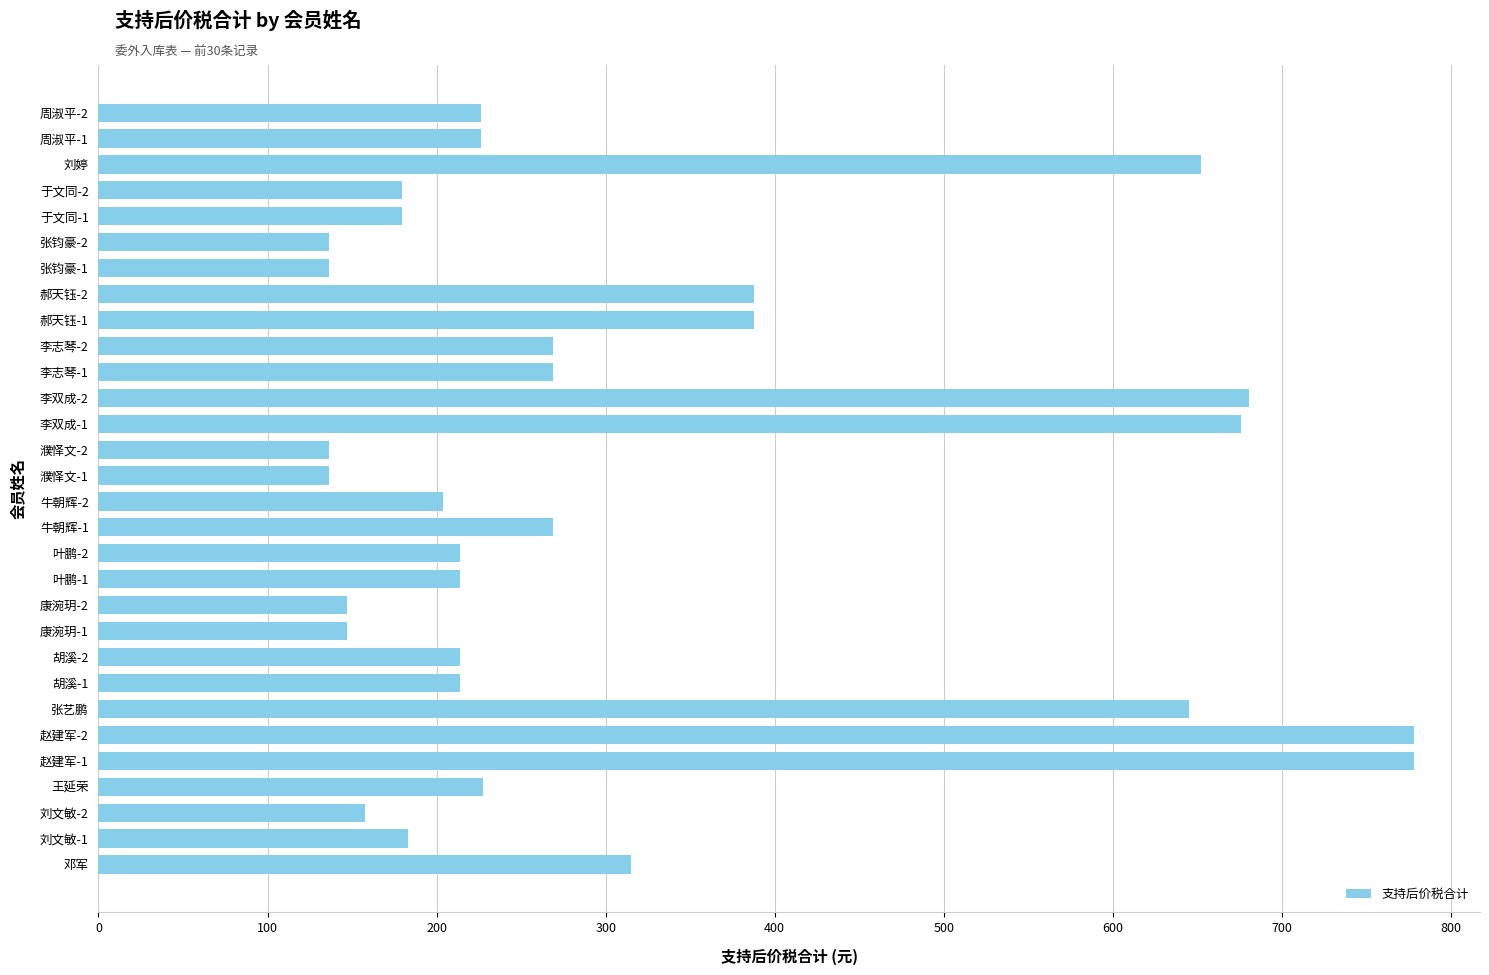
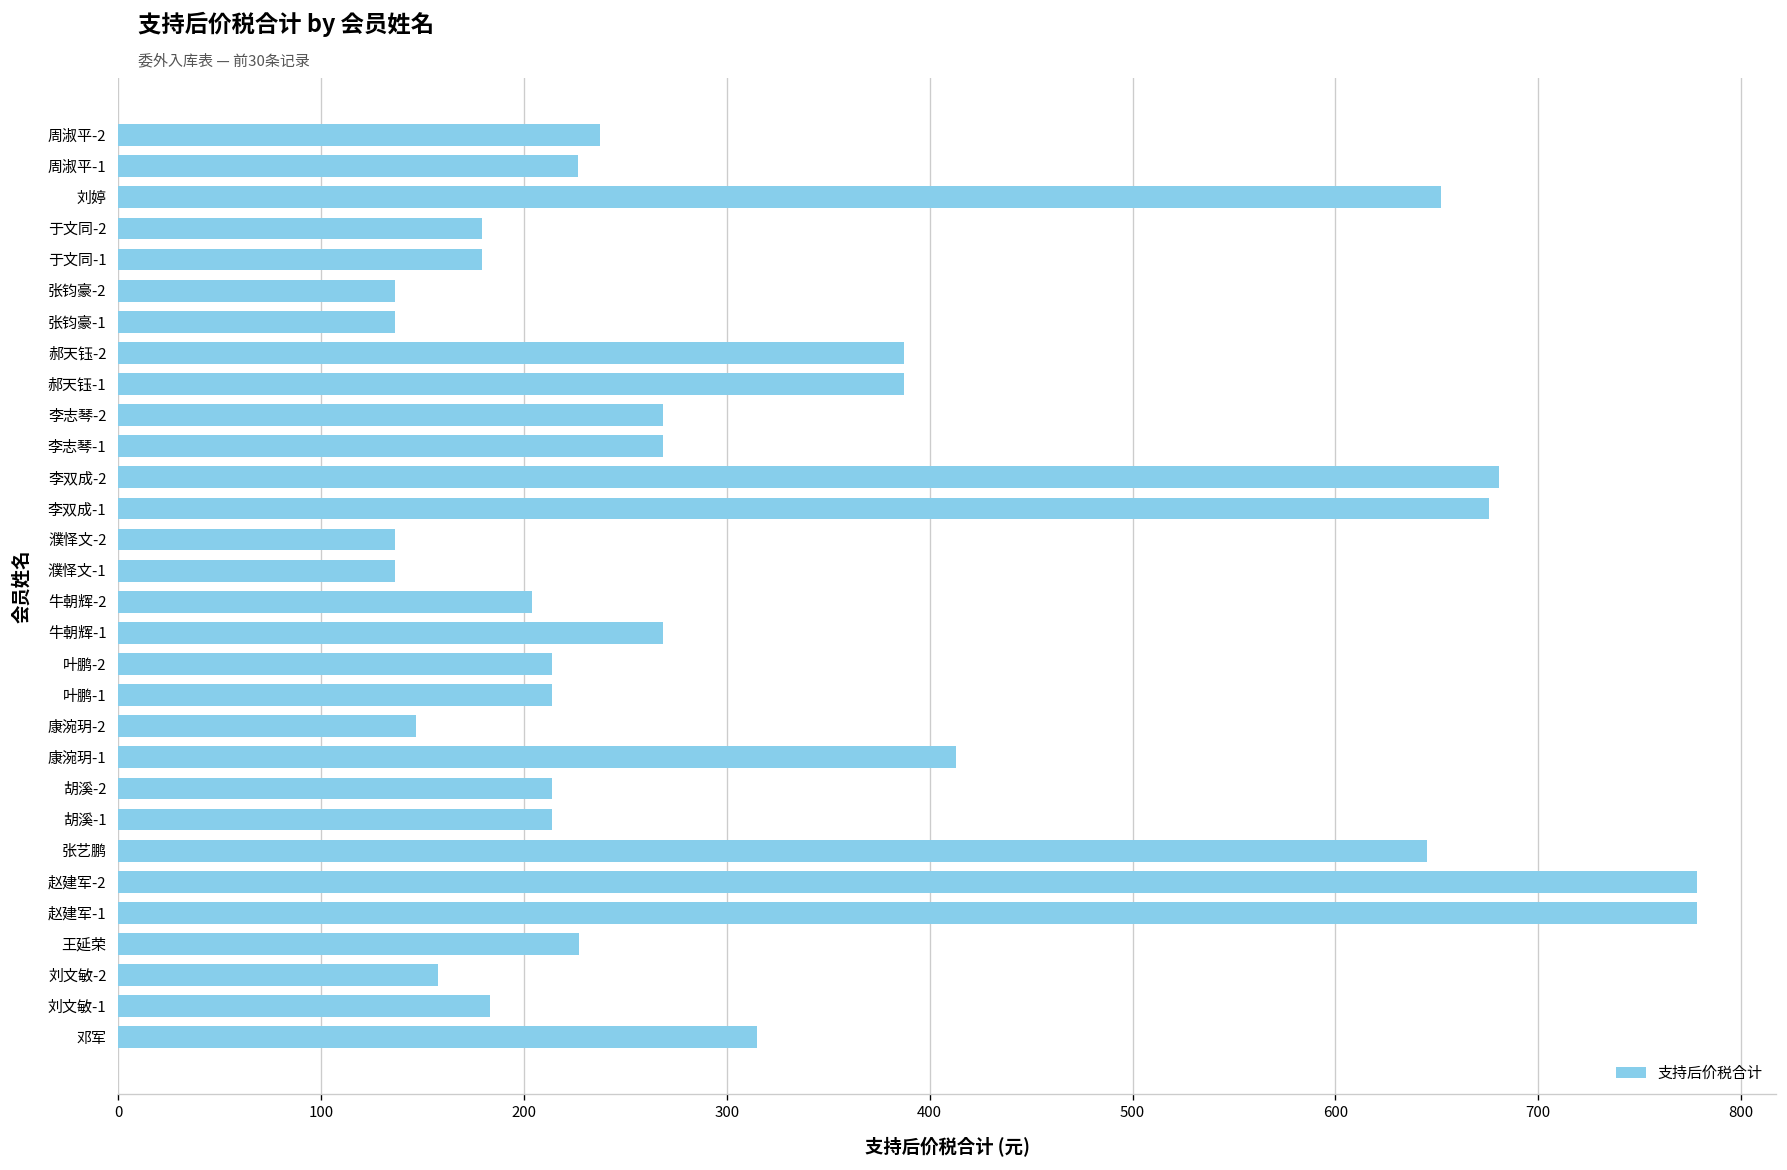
周淑平-2: 227 -> 238
康涴玥-1: 147 -> 413
